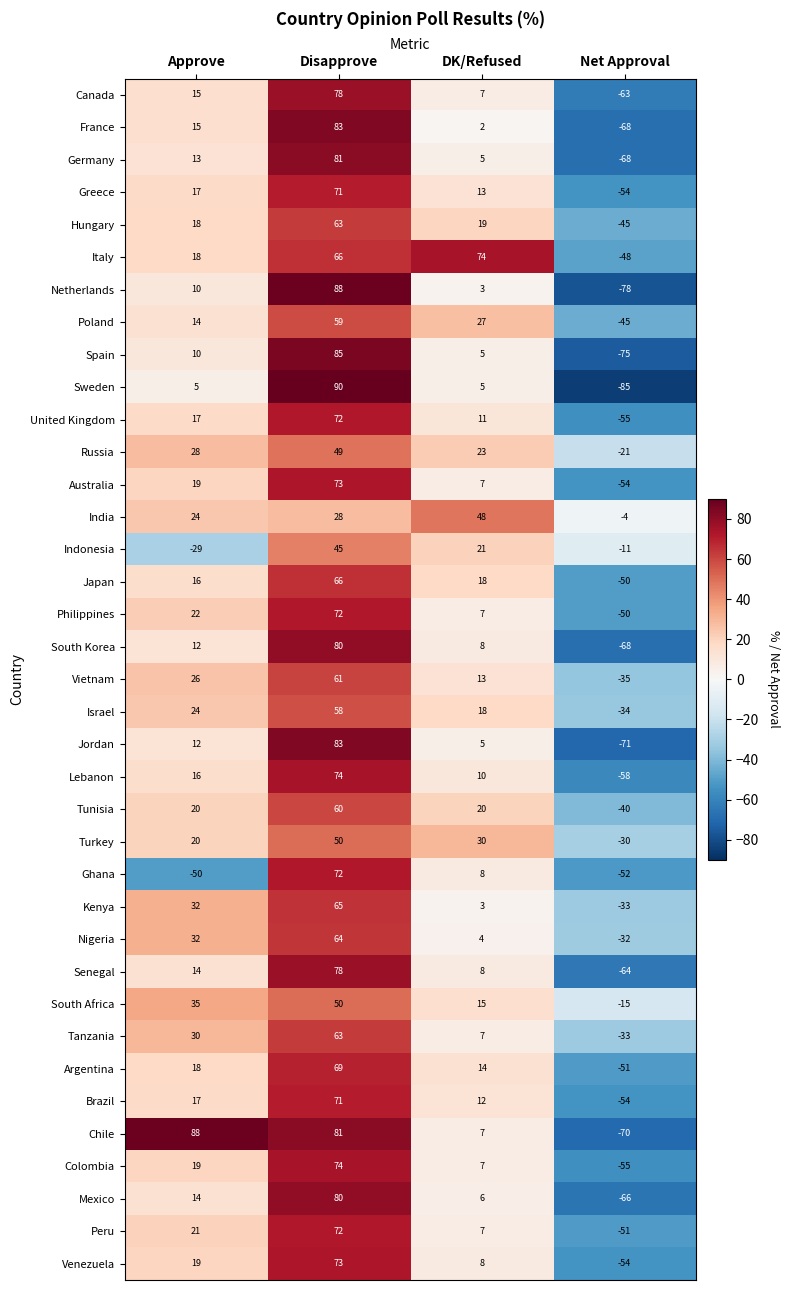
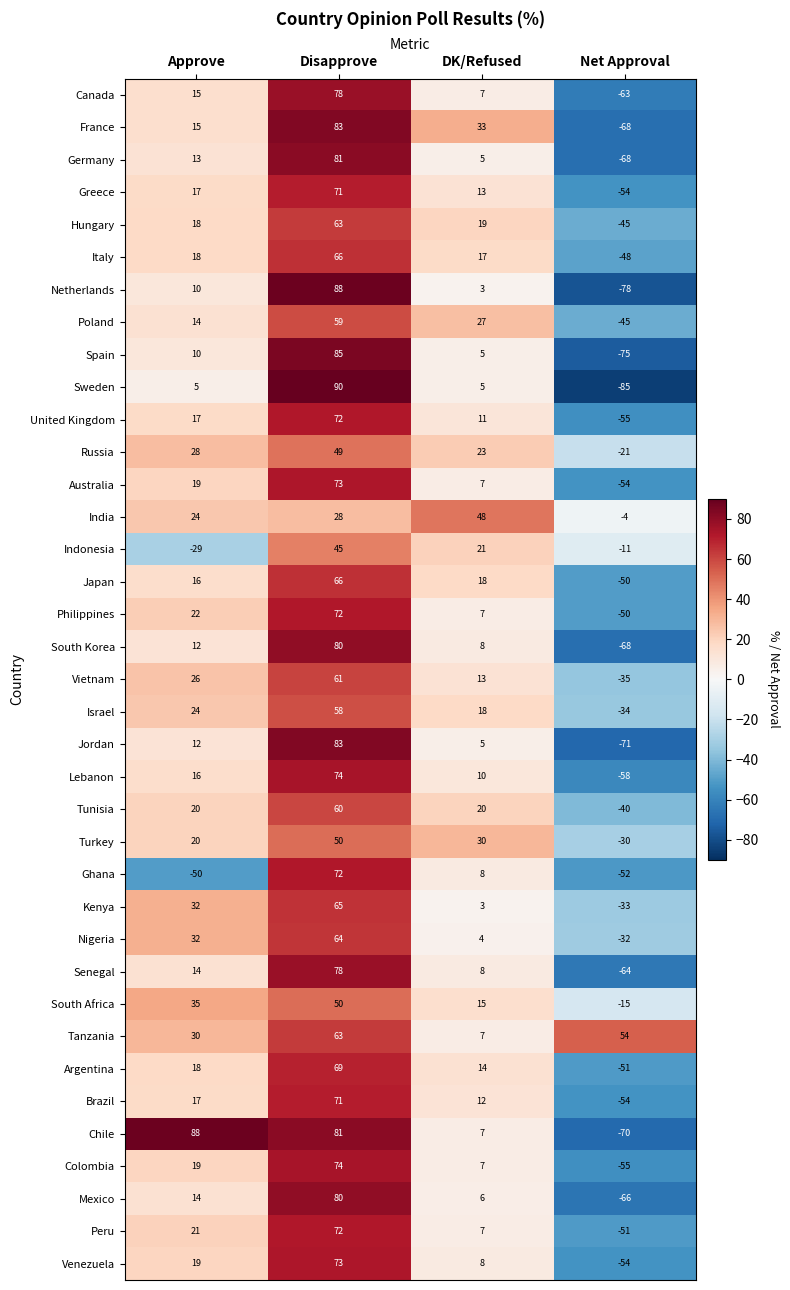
France, DK/Refused: 2 -> 33
Italy, DK/Refused: 74 -> 17
Tanzania, Net Approval: -33 -> 54
